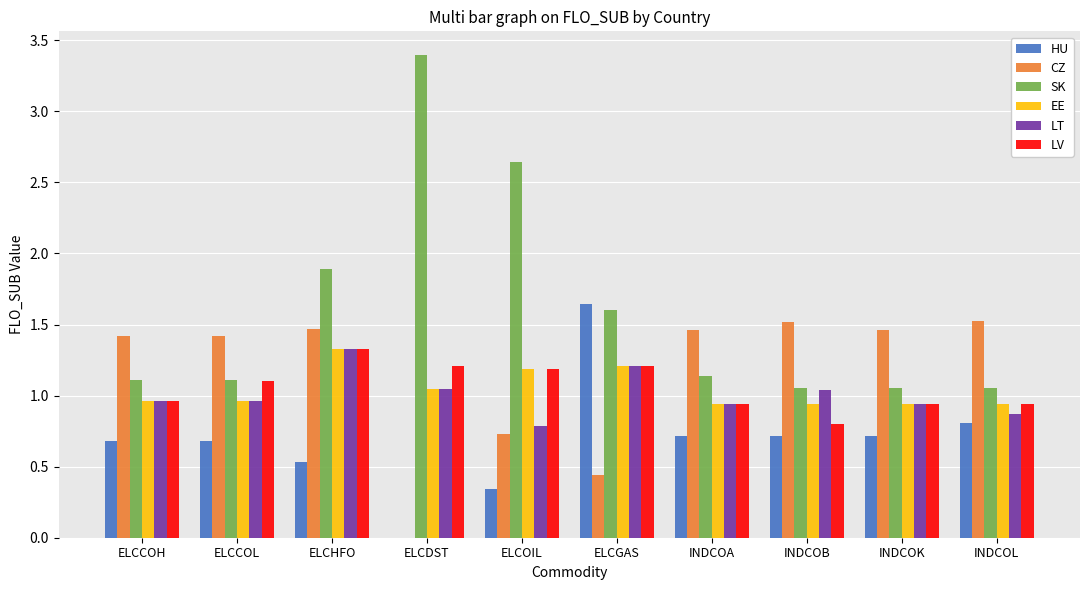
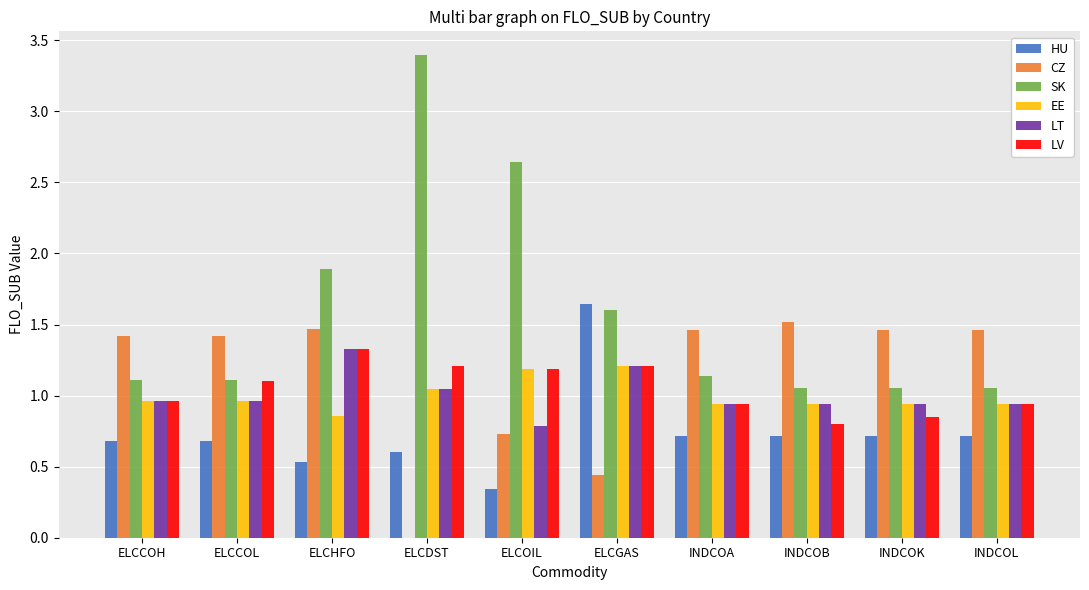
EE, ELCHFO: 1.33 -> 0.86
HU, ELCDST: 0.0 -> 0.6
LT, INDCOB: 1.04 -> 0.94
LV, INDCOK: 0.94 -> 0.85
HU, INDCOL: 0.81 -> 0.71
CZ, INDCOL: 1.53 -> 1.46
LT, INDCOL: 0.87 -> 0.94
